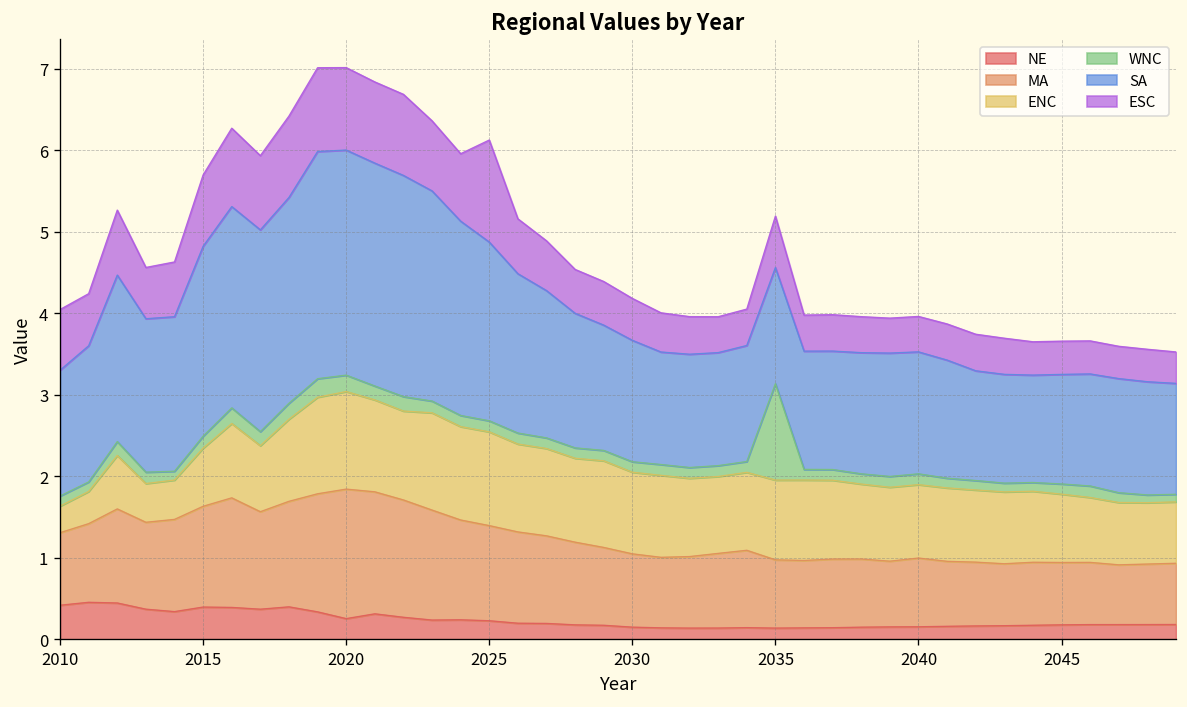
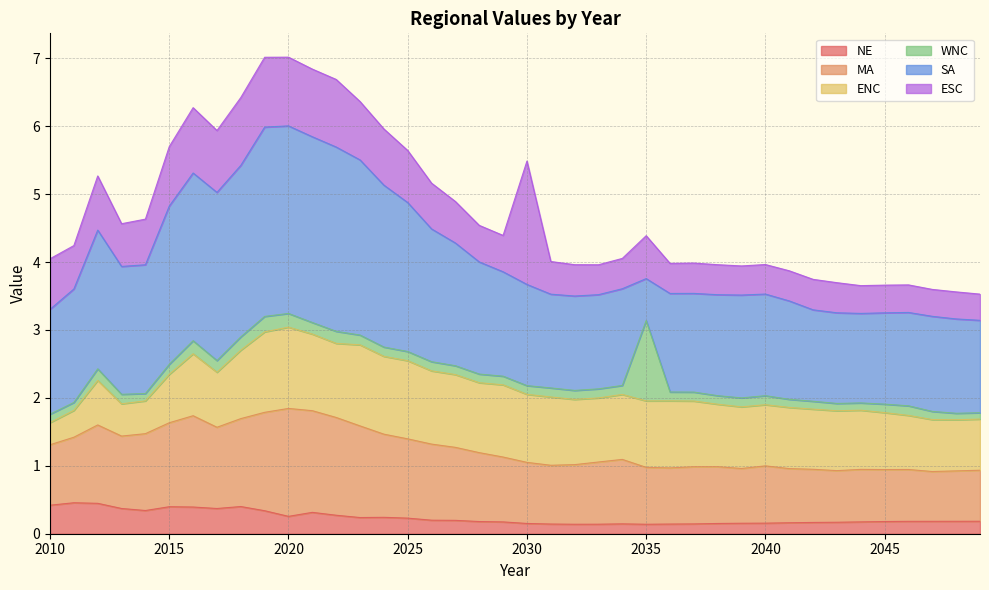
ESC, 2025: 1.3 -> 0.8
ESC, 2030: 0.5 -> 1.8
SA, 2035: 1.4 -> 0.6
